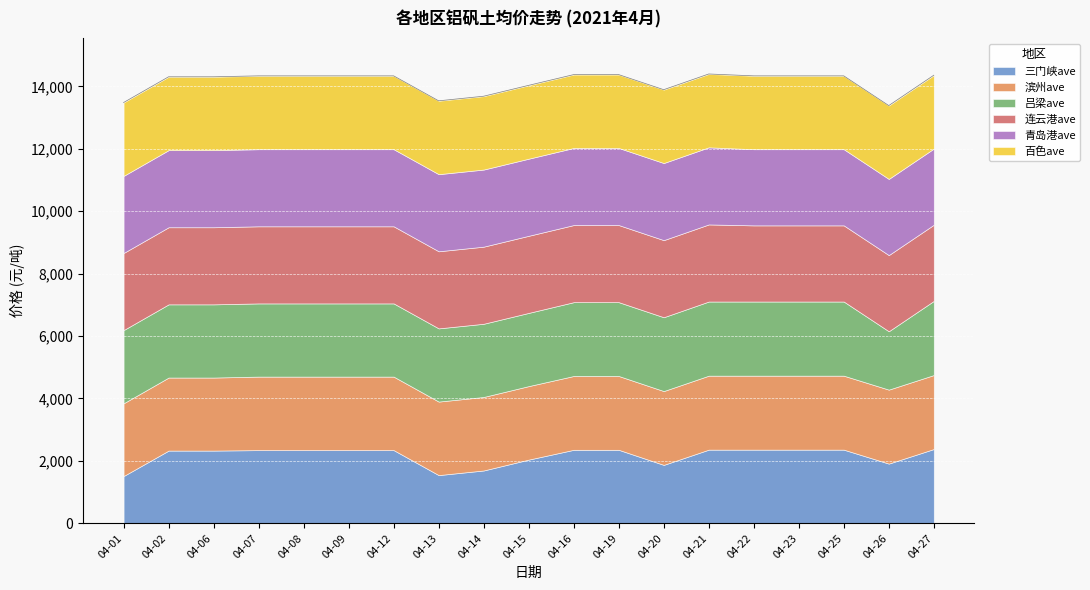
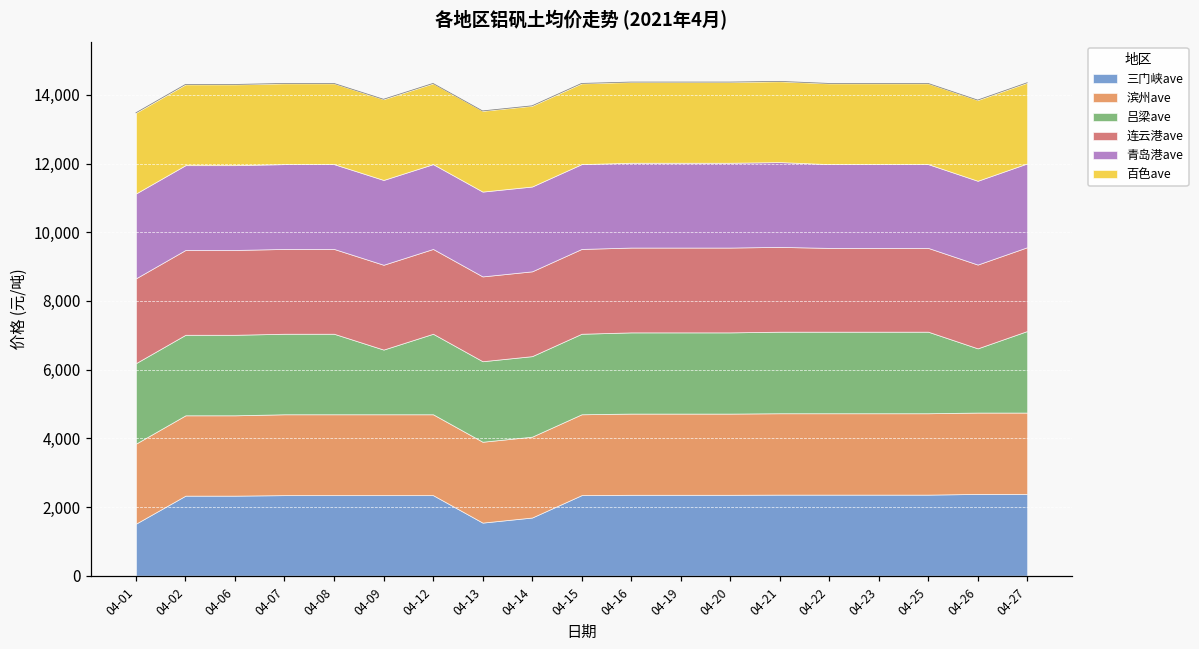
吕梁ave, 04-09: 2,300 -> 1,900
三门峡ave, 04-15: 2,000 -> 2,300
三门峡ave, 04-20: 1,900 -> 2,400
三门峡ave, 04-26: 1,900 -> 2,400
